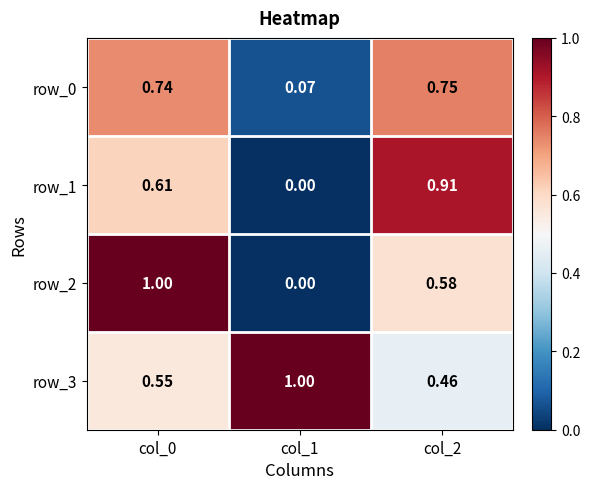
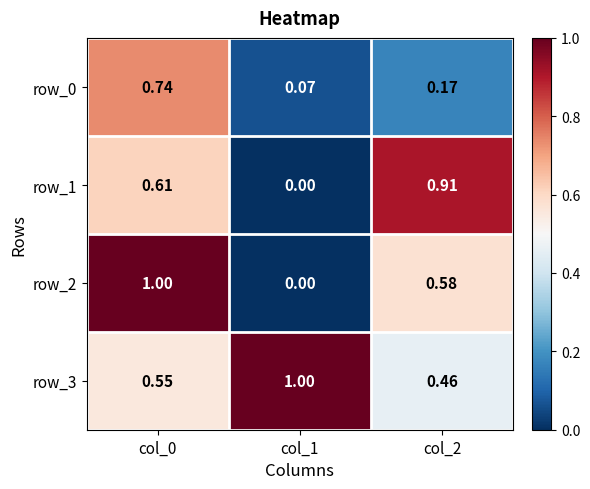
row_0, col_2: 0.75 -> 0.17
